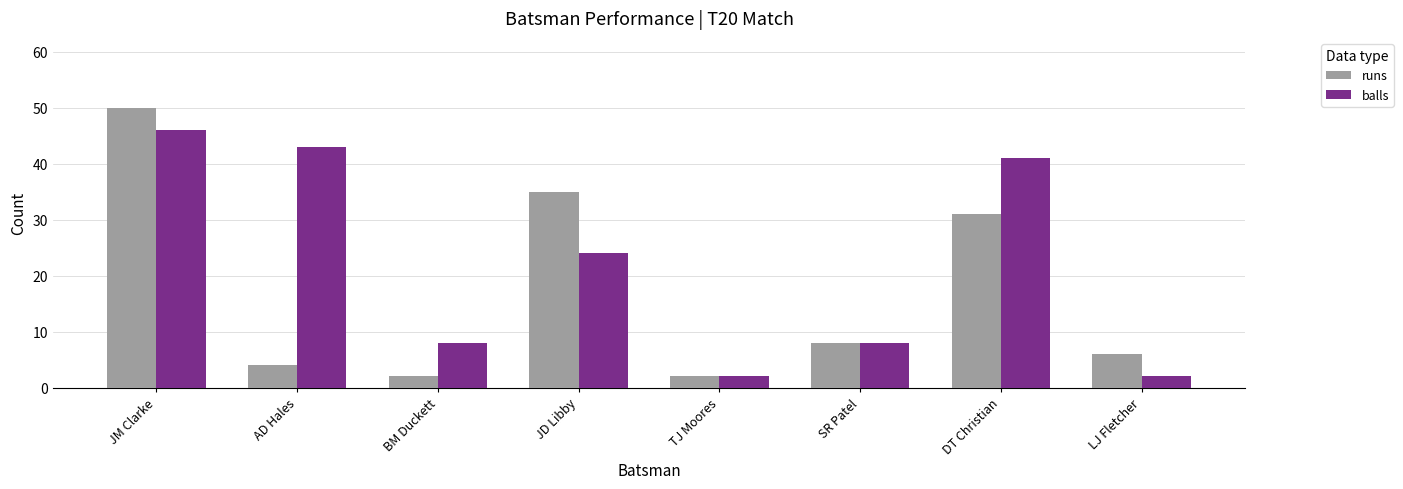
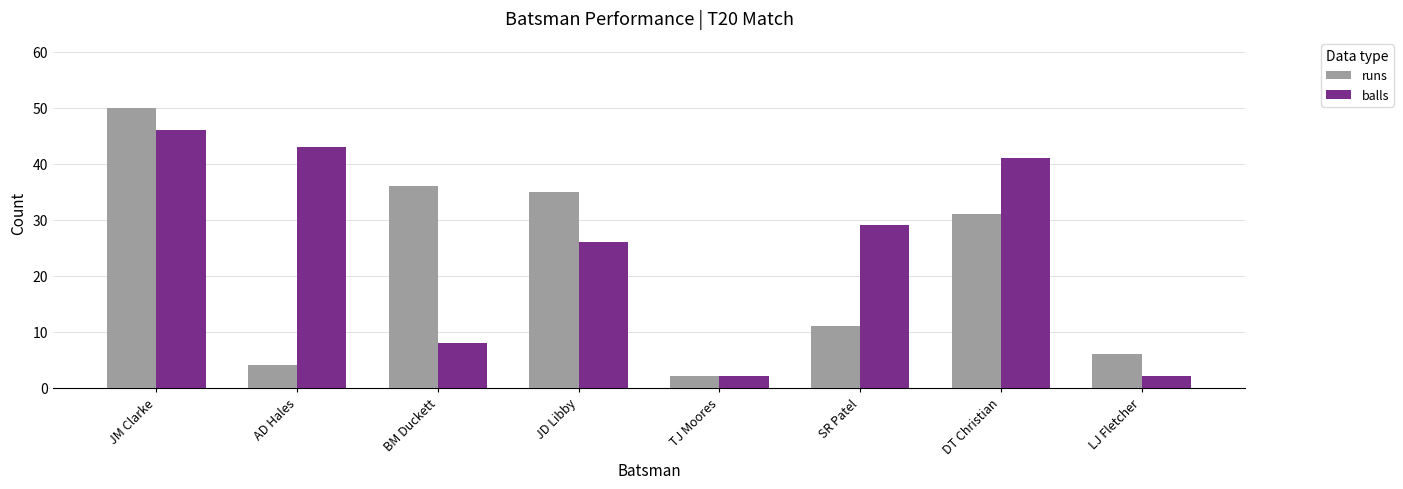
runs, BM Duckett: 2 -> 36
balls, JD Libby: 24 -> 26
runs, SR Patel: 8 -> 11
balls, SR Patel: 8 -> 29
